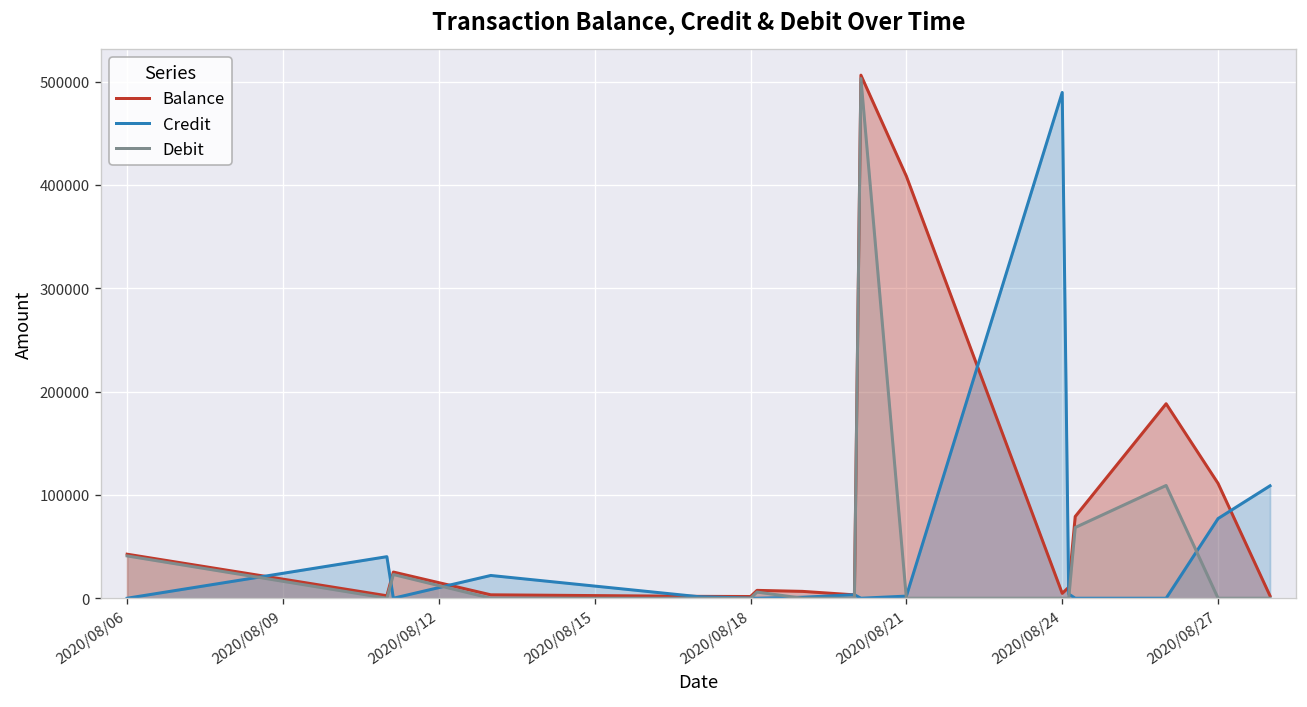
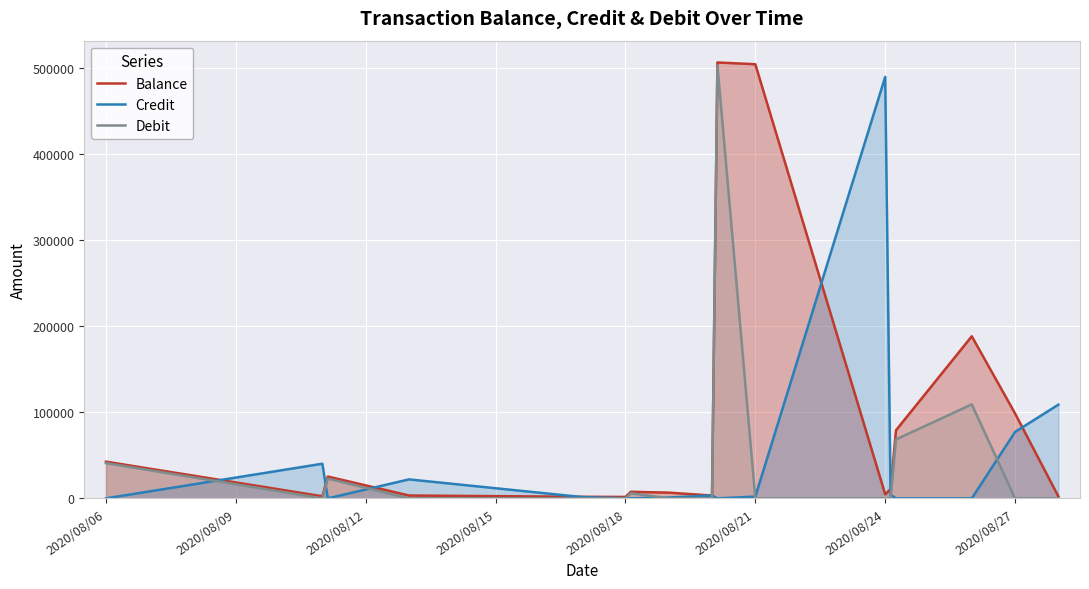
Balance, 2020/08/21: 410000 -> 500000
Balance, 2020/08/27: 110000 -> 100000
